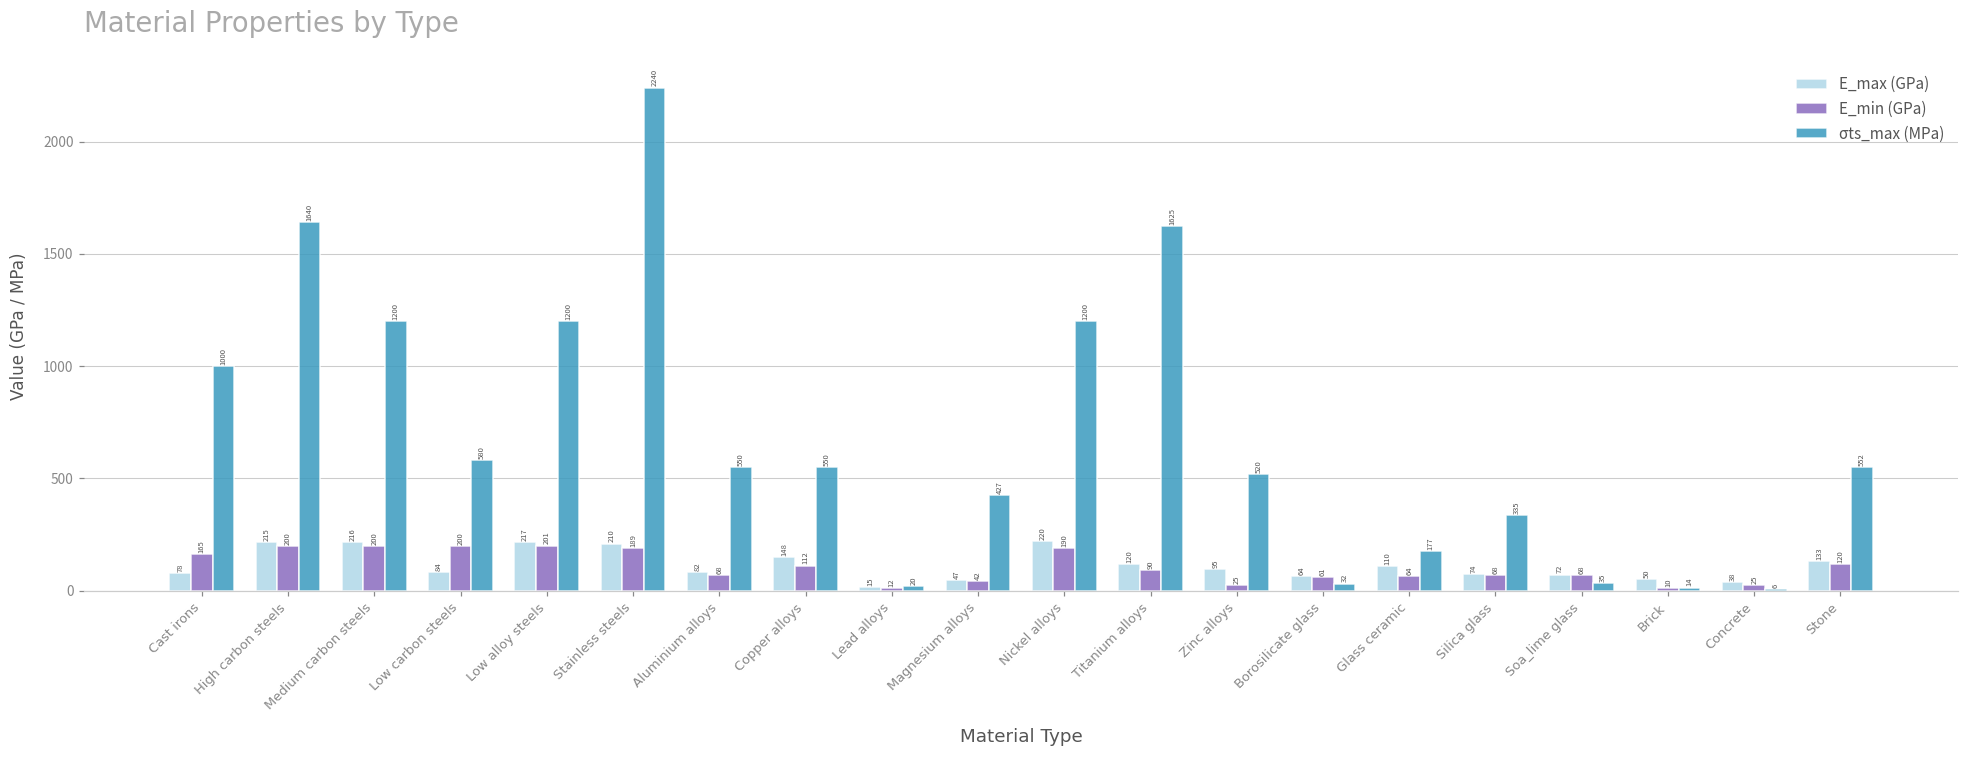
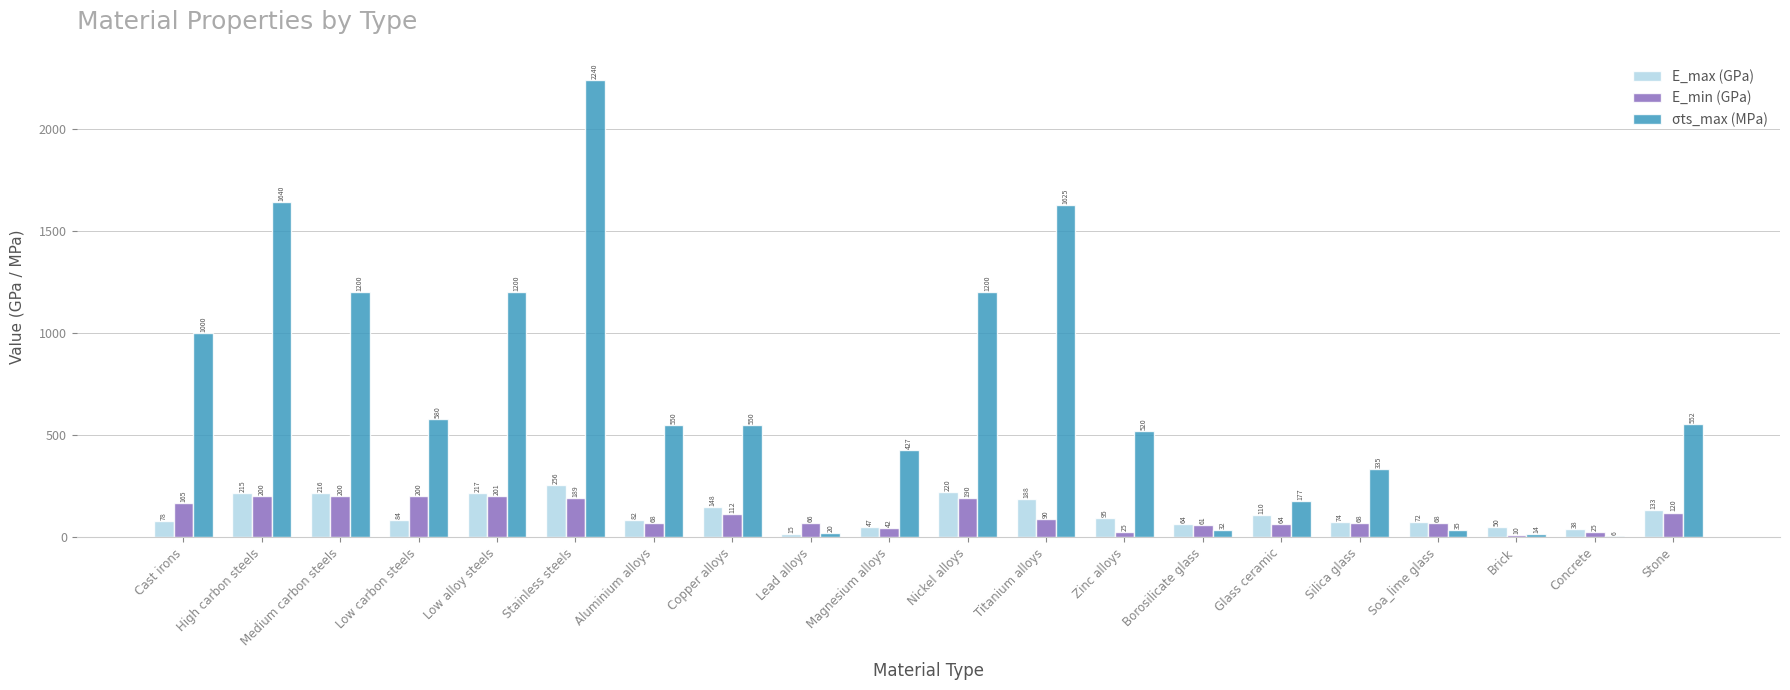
E_max (GPa), Stainless steels: 210 -> 256
E_min (GPa), Lead alloys: 12 -> 66
E_max (GPa), Titanium alloys: 120 -> 188
